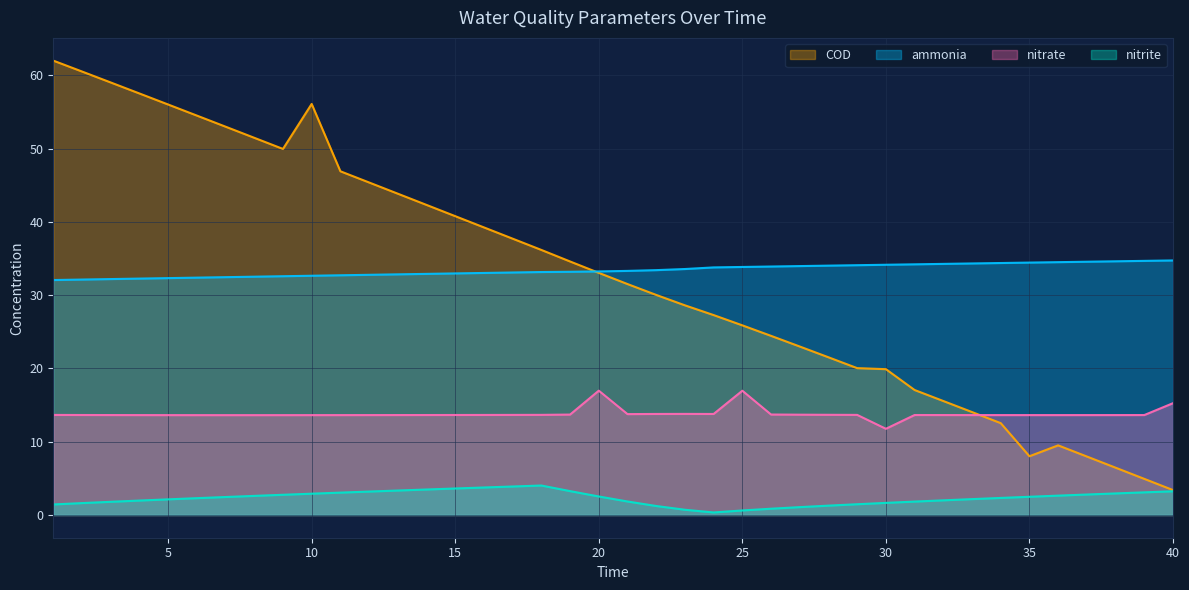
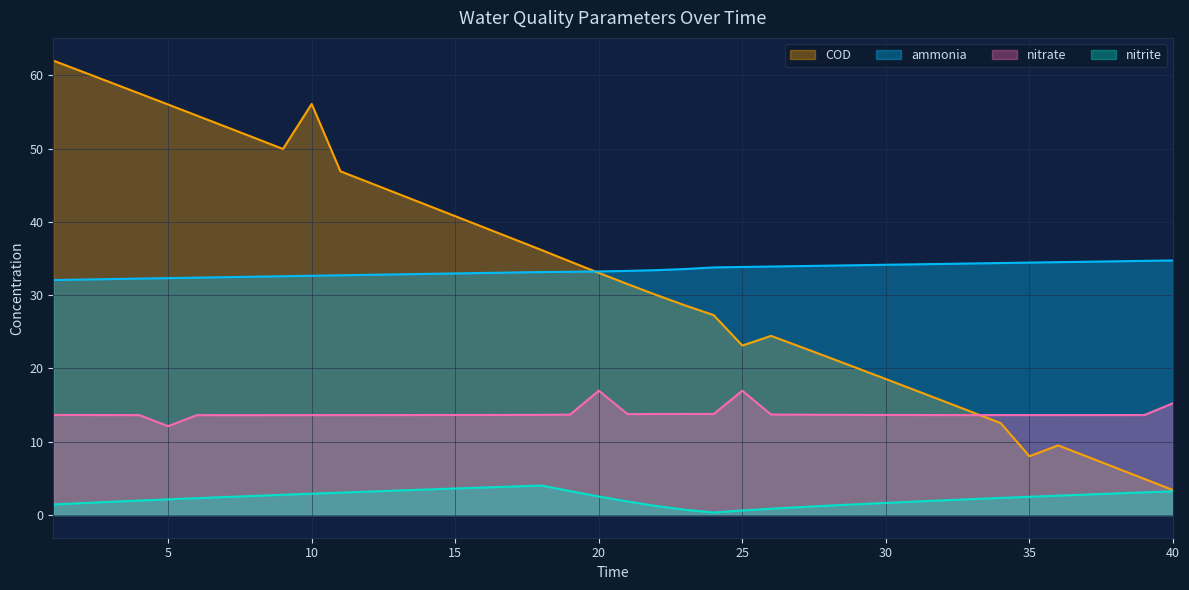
nitrate, 5: 14 -> 12
COD, 25: 26 -> 23
COD, 30: 20 -> 19
nitrate, 30: 12 -> 14
